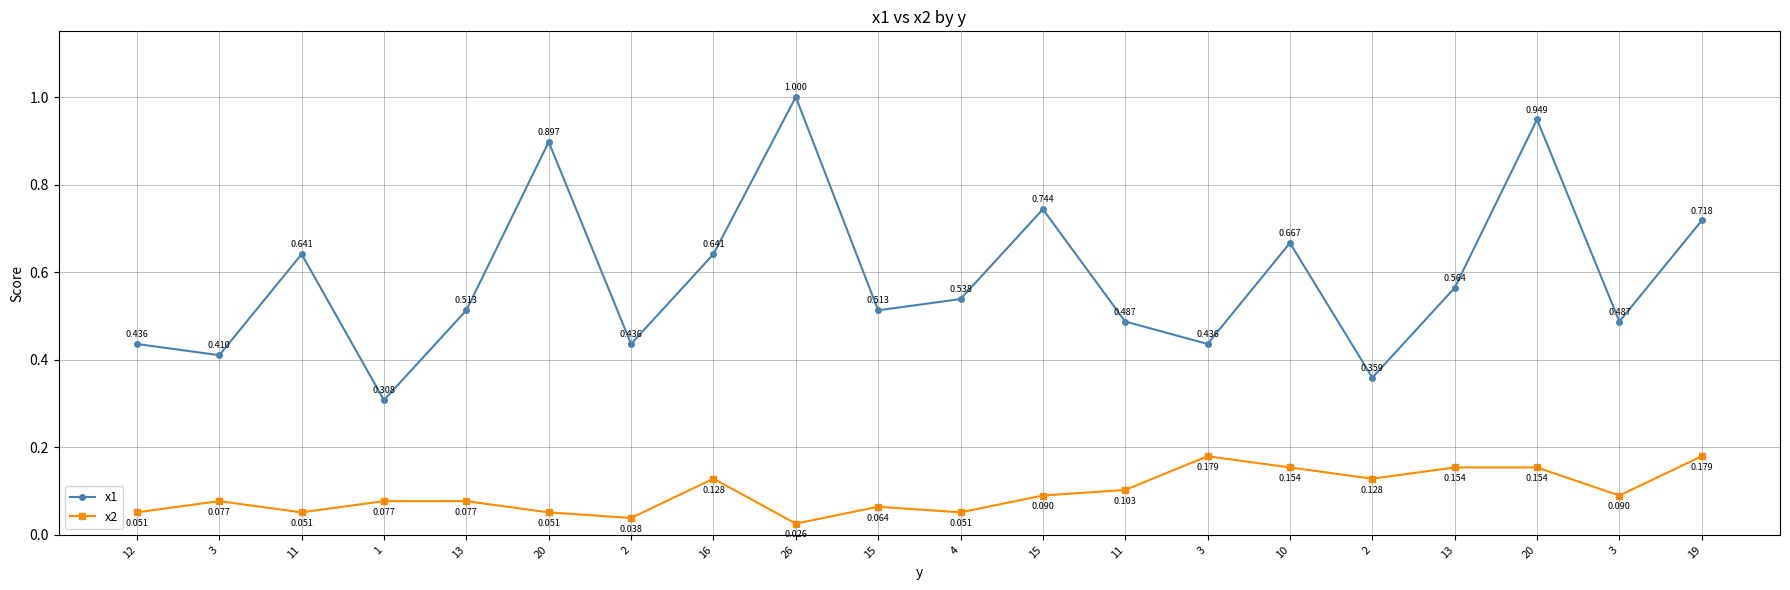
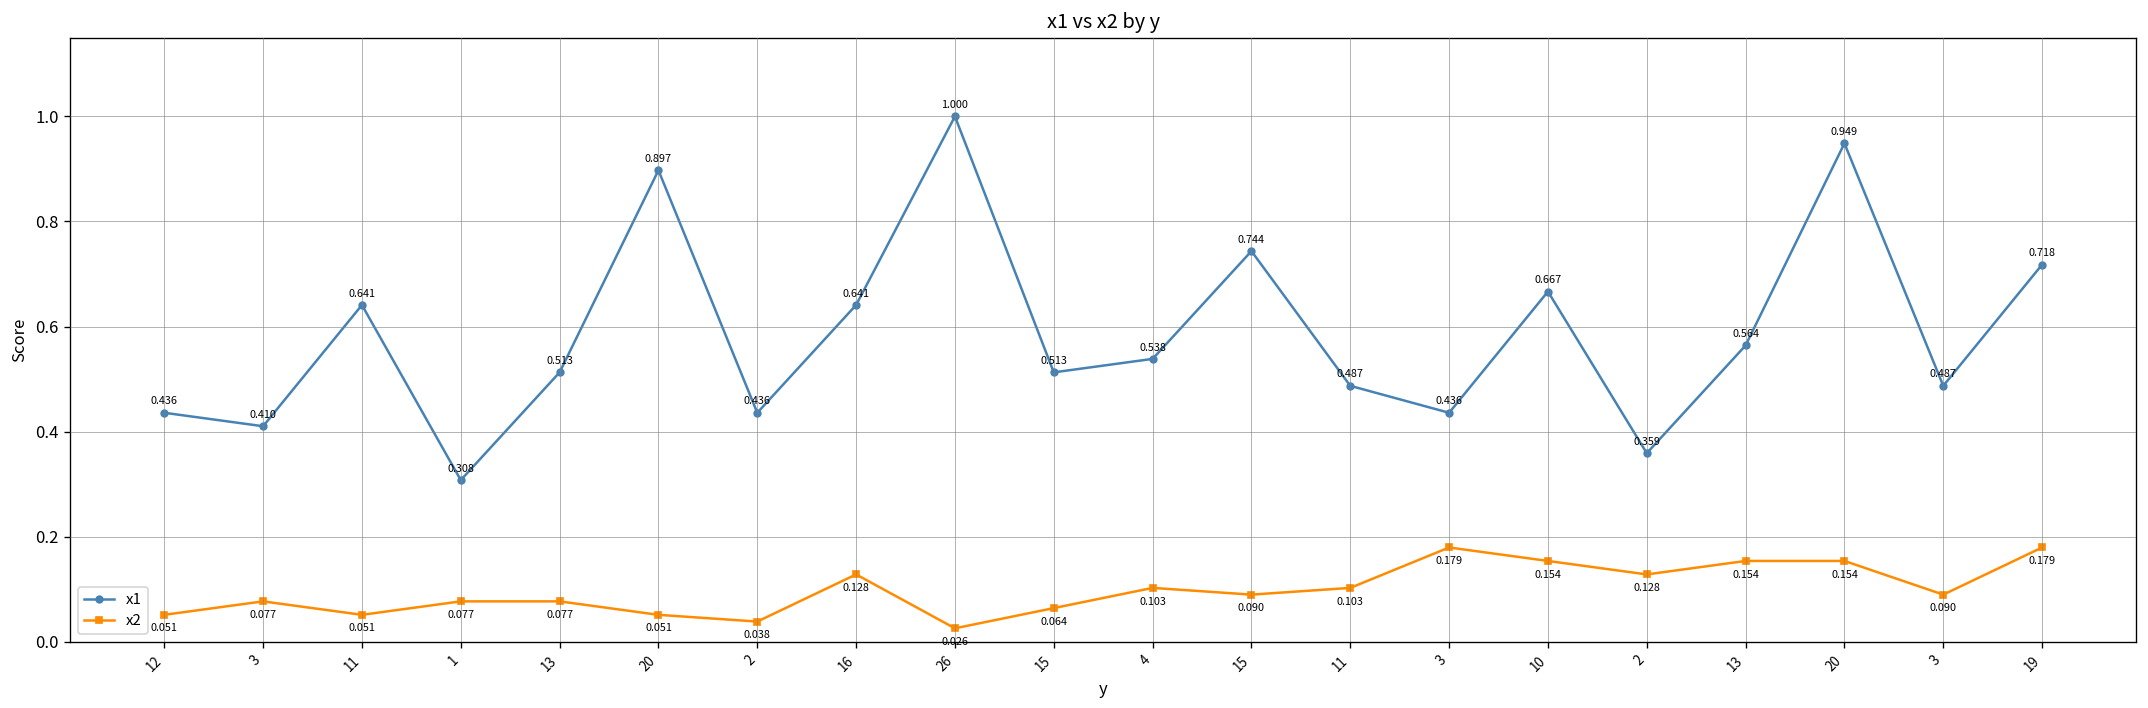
x2, 4: 0.051 -> 0.103
